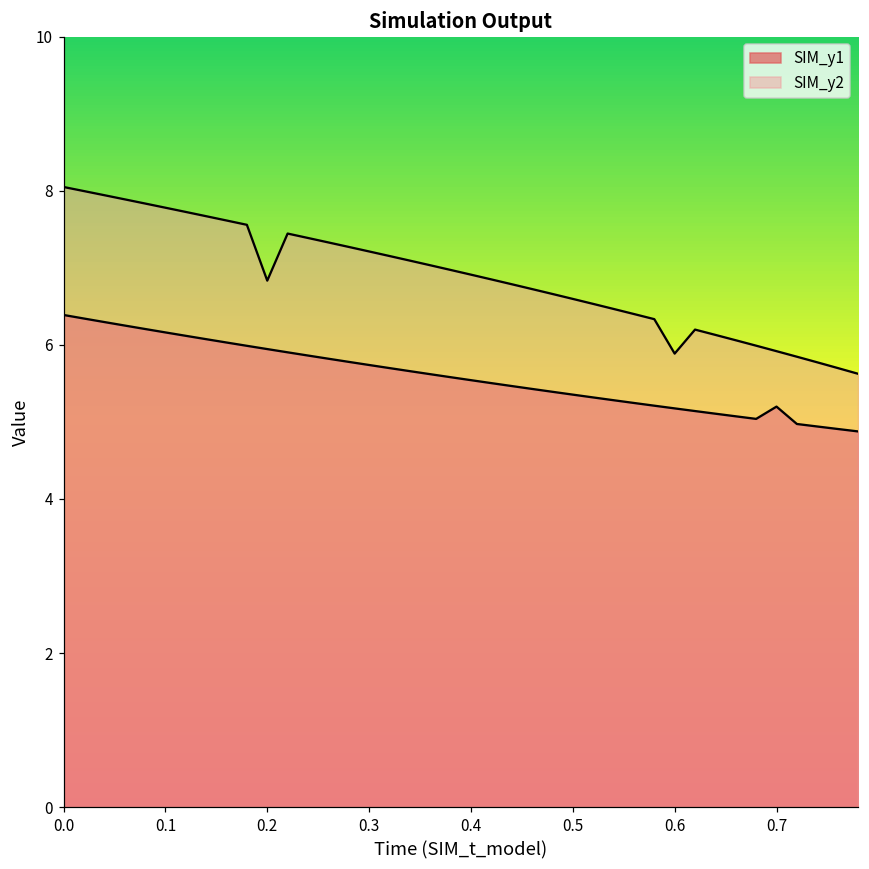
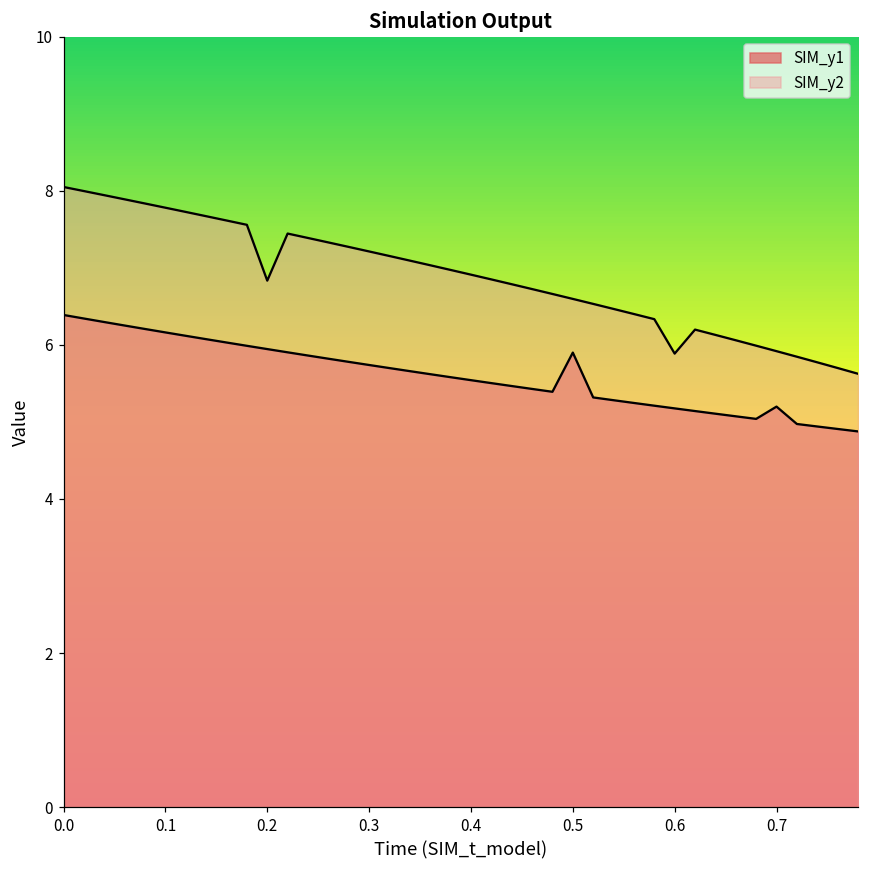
SIM_y1, 0.5: 5.4 -> 5.9
